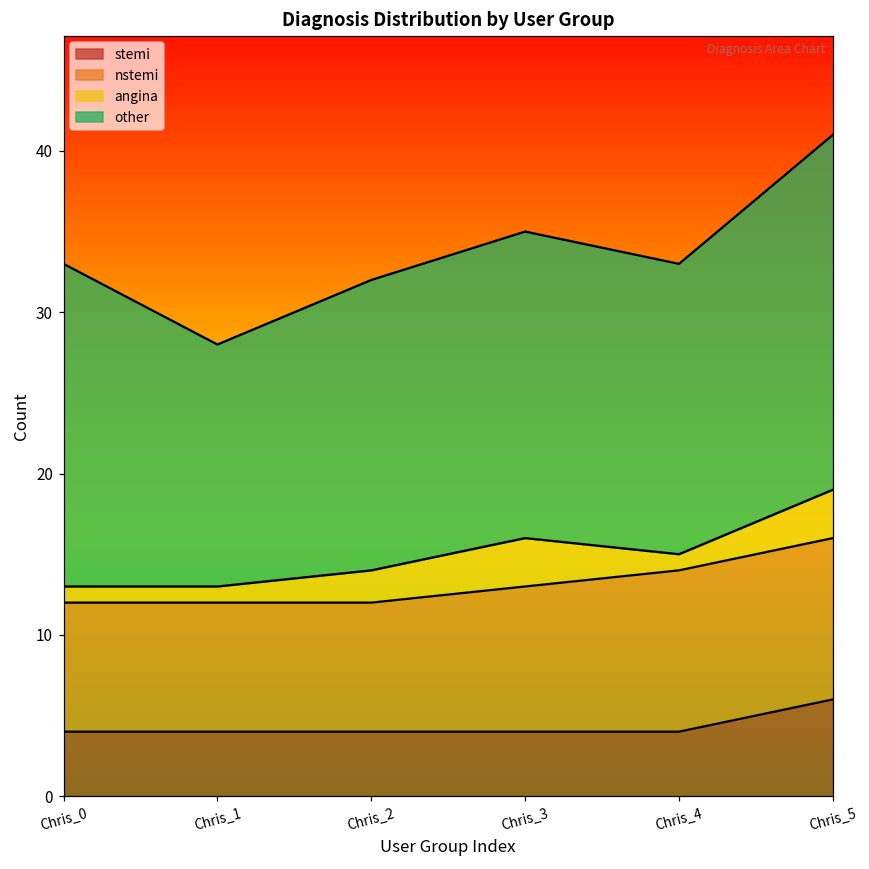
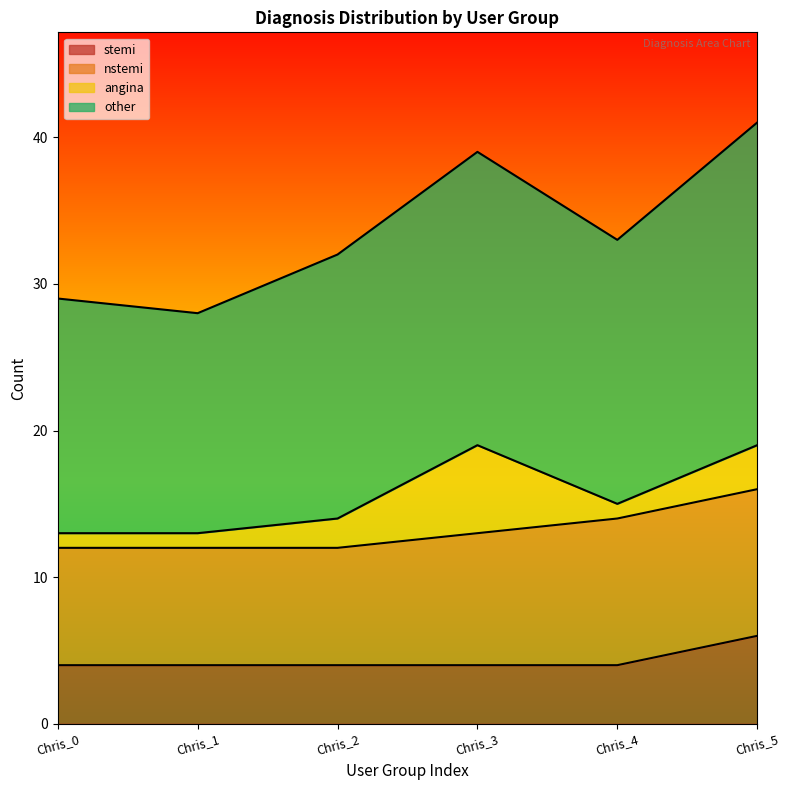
other, Chris_0: 20 -> 16
angina, Chris_3: 3 -> 6
other, Chris_3: 19 -> 20
